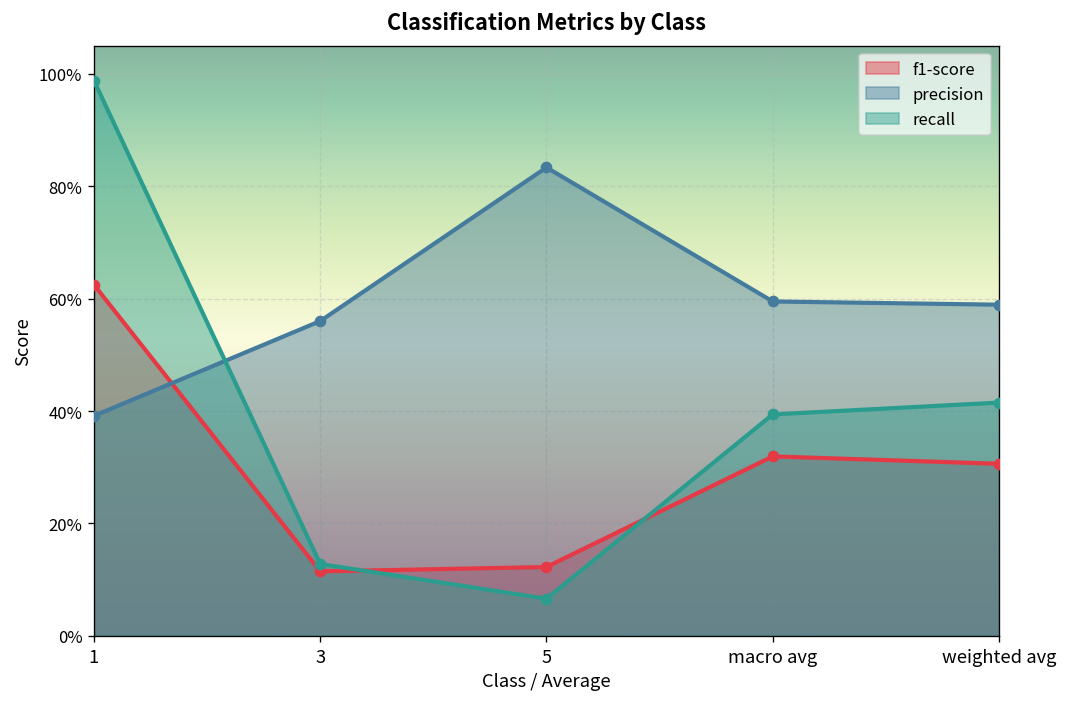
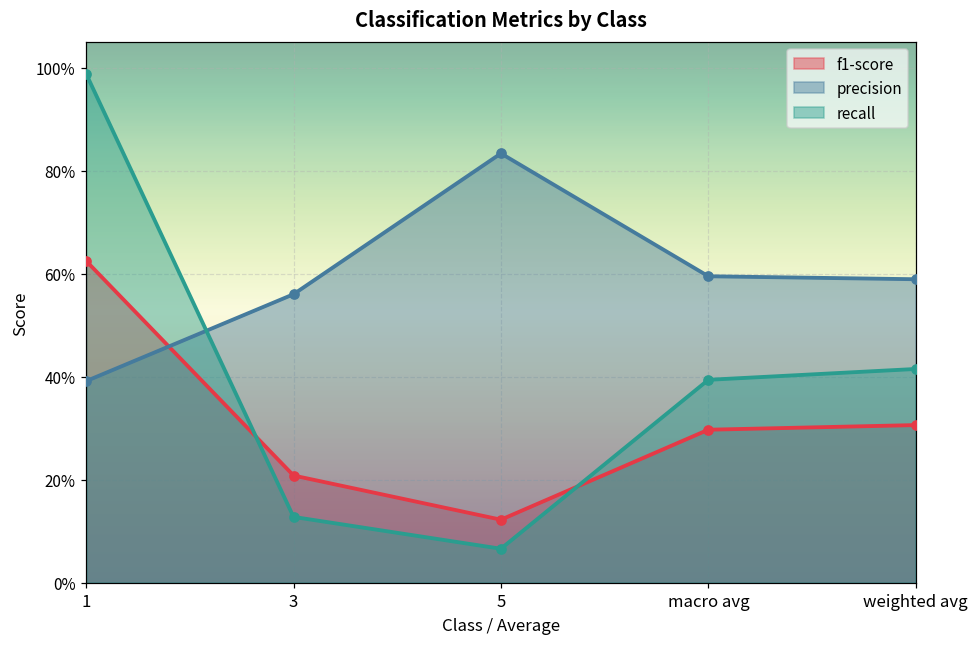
f1-score, 3: 11% -> 21%
f1-score, macro avg: 32% -> 30%
